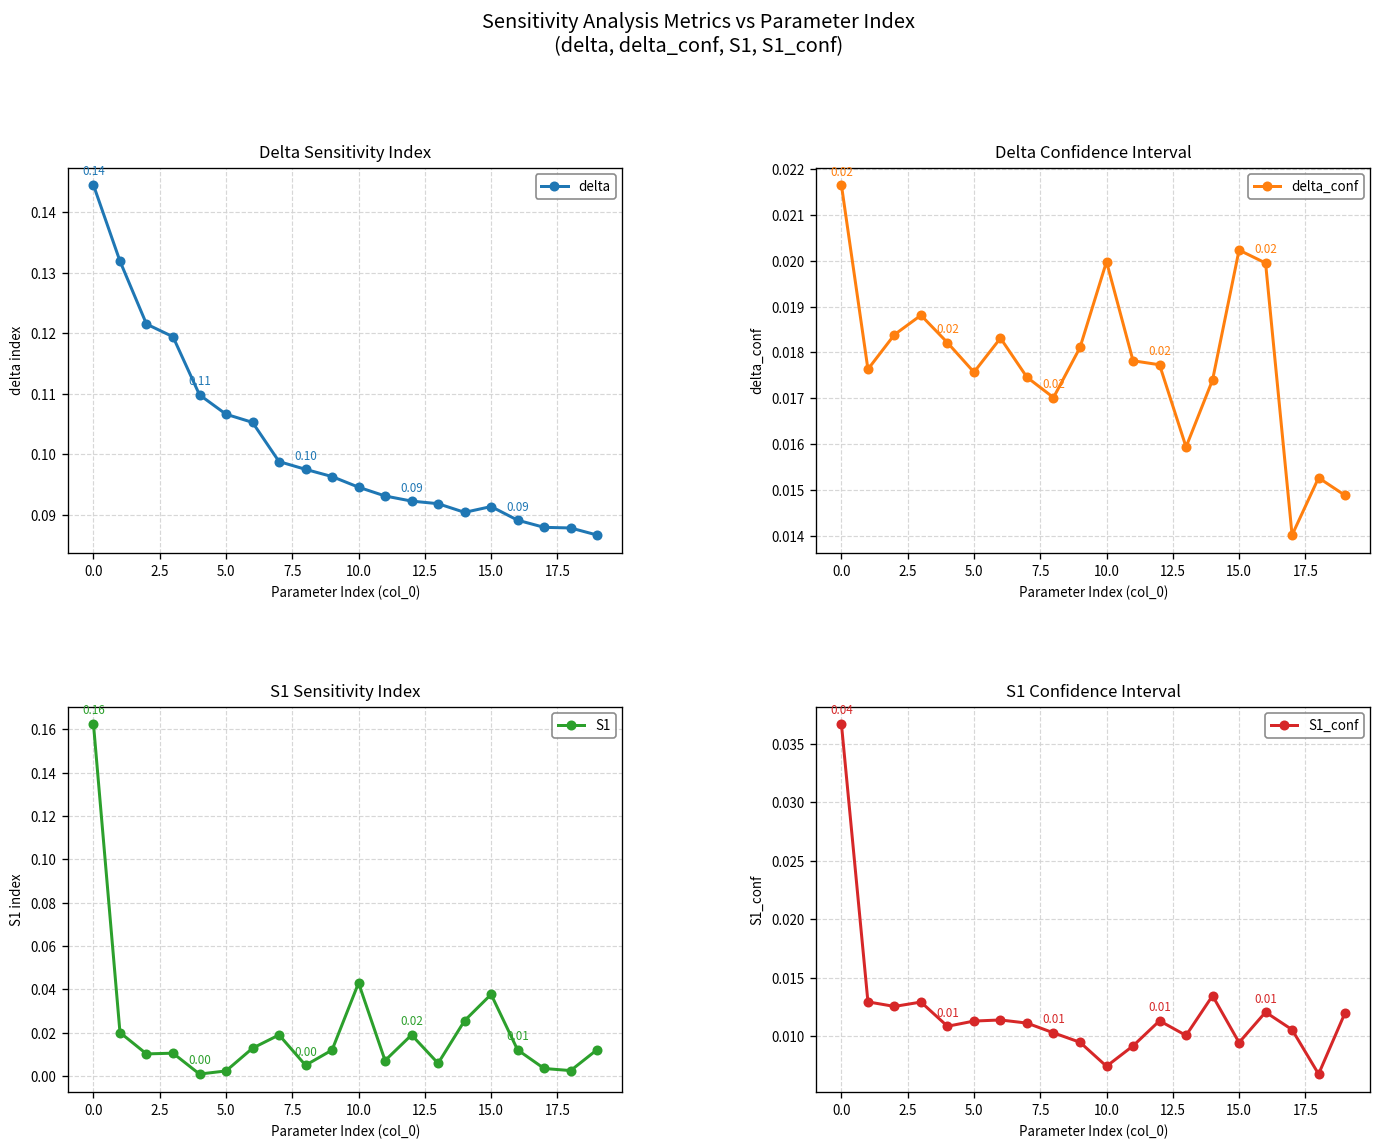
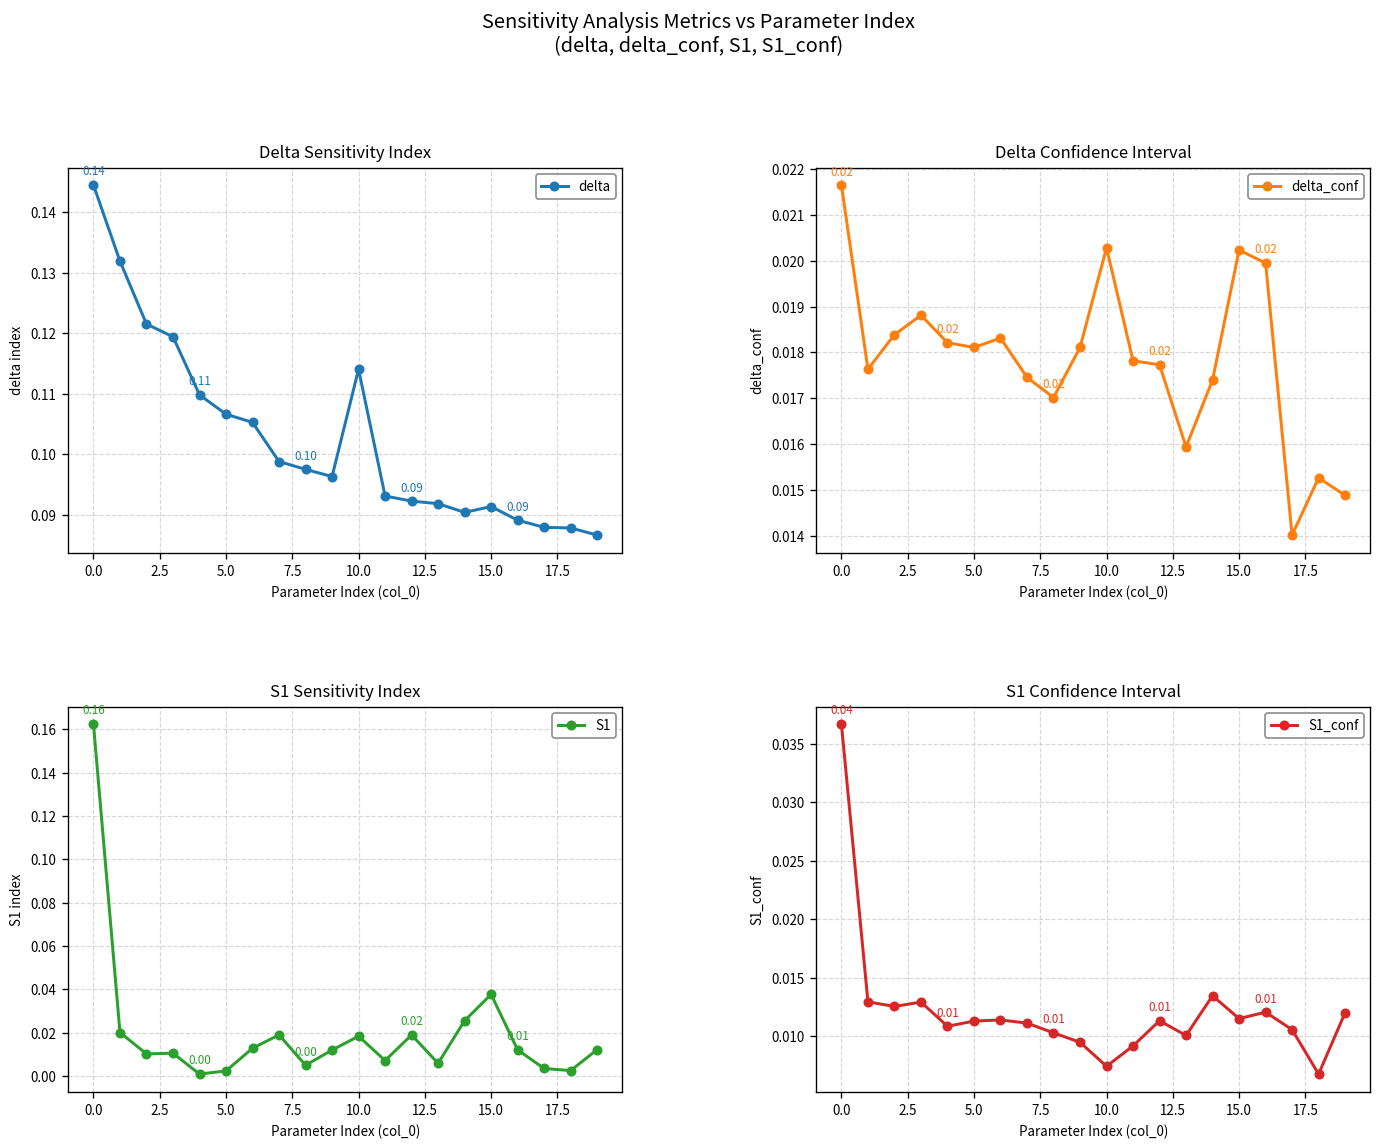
Delta Sensitivity Index, 10.0: 0.095 -> 0.114
Delta Confidence Interval, 5.0: 0.0176 -> 0.0181
Delta Confidence Interval, 10.0: 0.0200 -> 0.0203
S1 Sensitivity Index, 10.0: 0.043 -> 0.018
S1 Confidence Interval, 15.0: 0.009 -> 0.012
